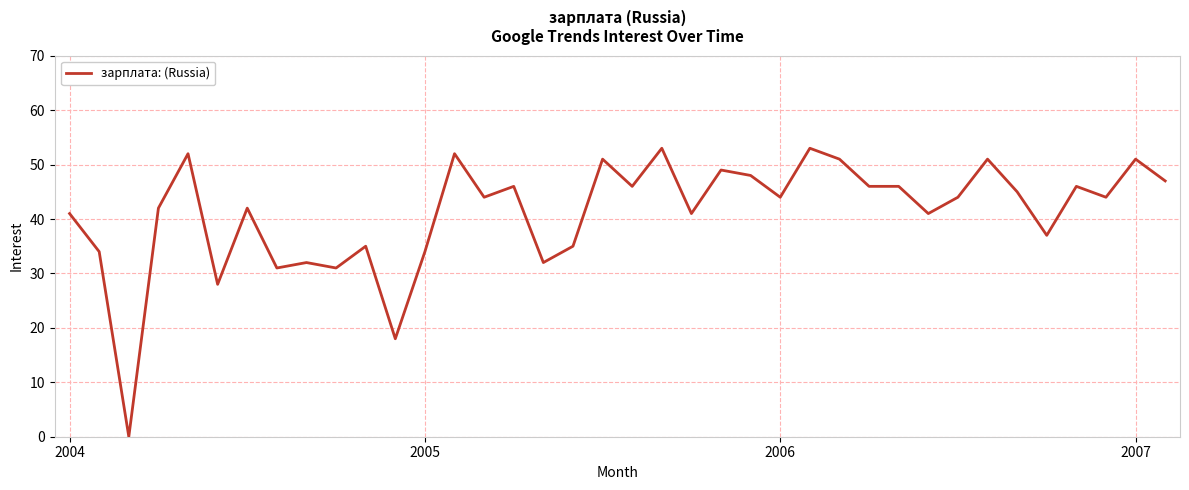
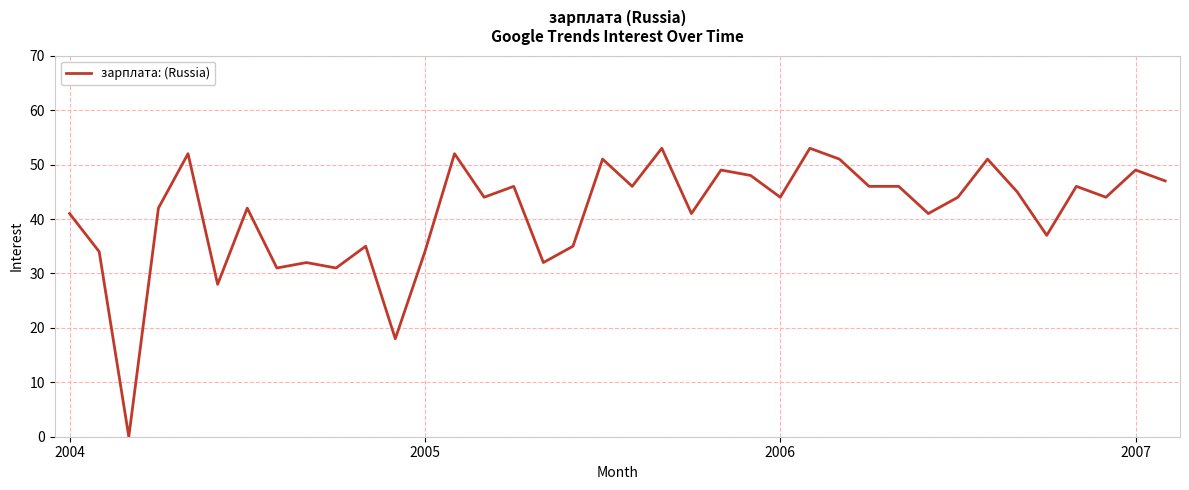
2007: 51 -> 49
